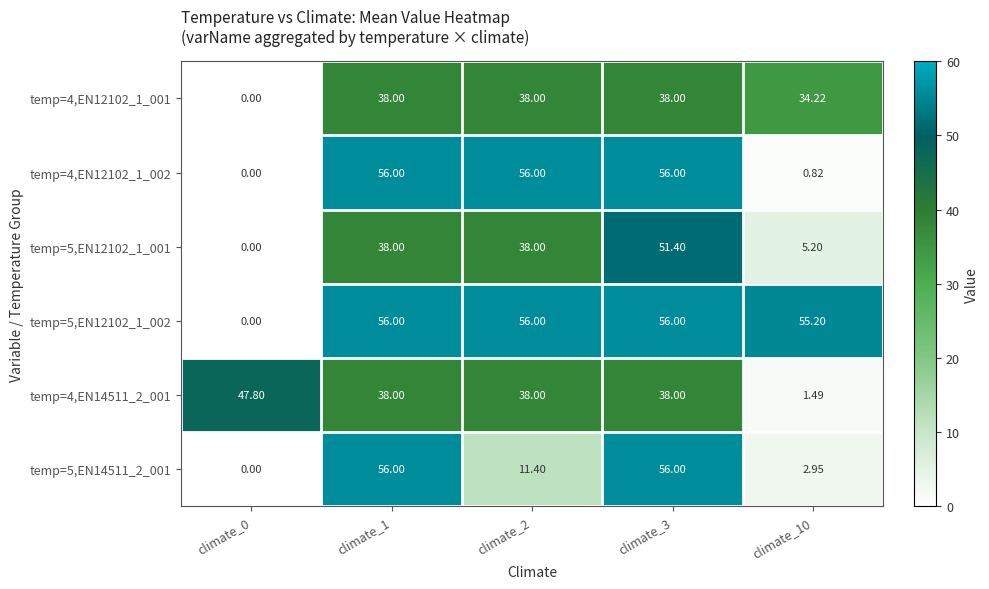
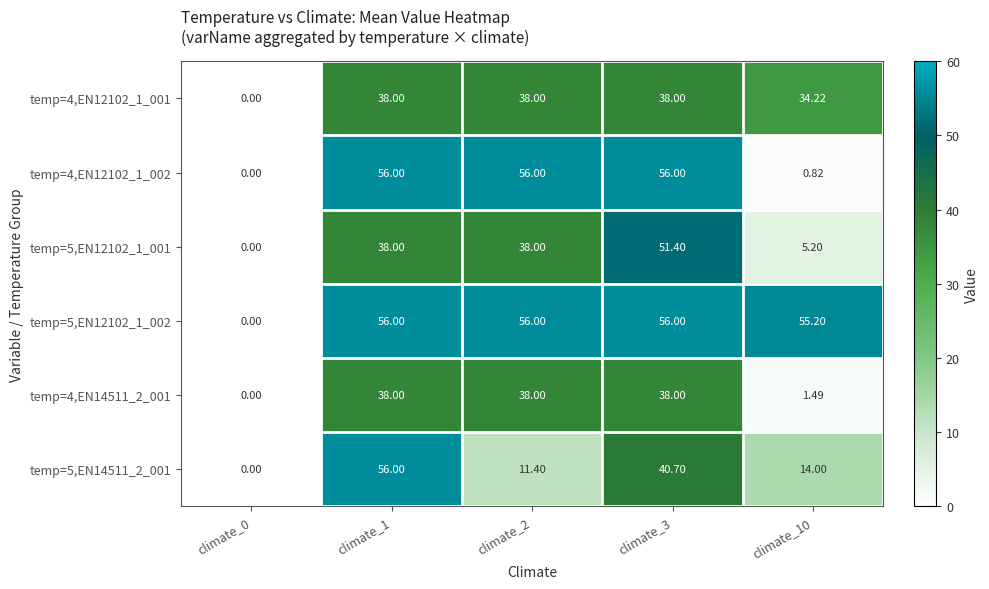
temp=4,EN14511_2_001, climate_0: 47.80 -> 0.00
temp=5,EN14511_2_001, climate_3: 56.00 -> 40.70
temp=5,EN14511_2_001, climate_10: 2.95 -> 14.00
